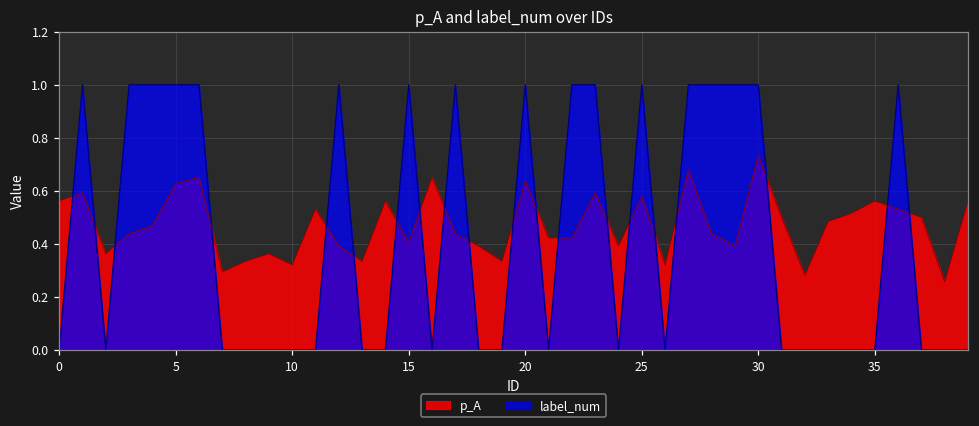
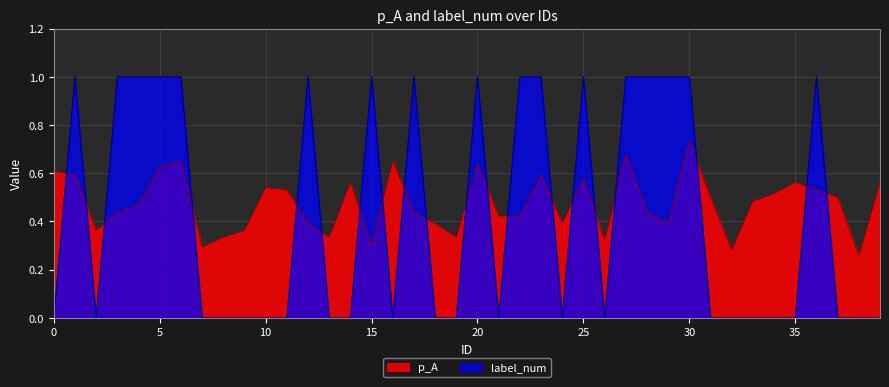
p_A, 0: 0.56 -> 0.61
p_A, 10: 0.32 -> 0.54
p_A, 15: 0.41 -> 0.30
